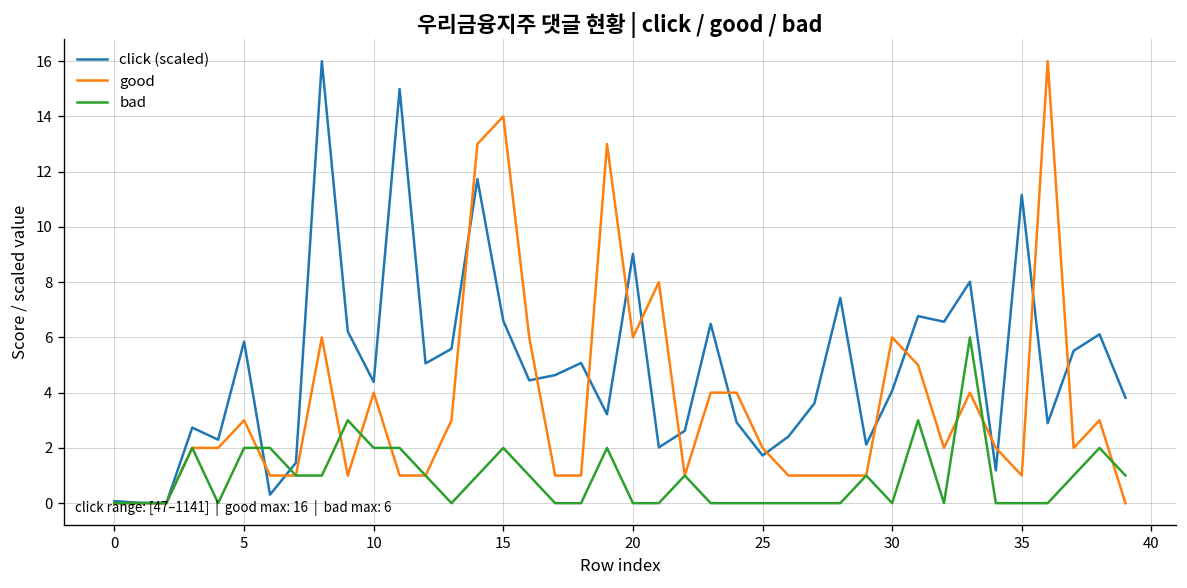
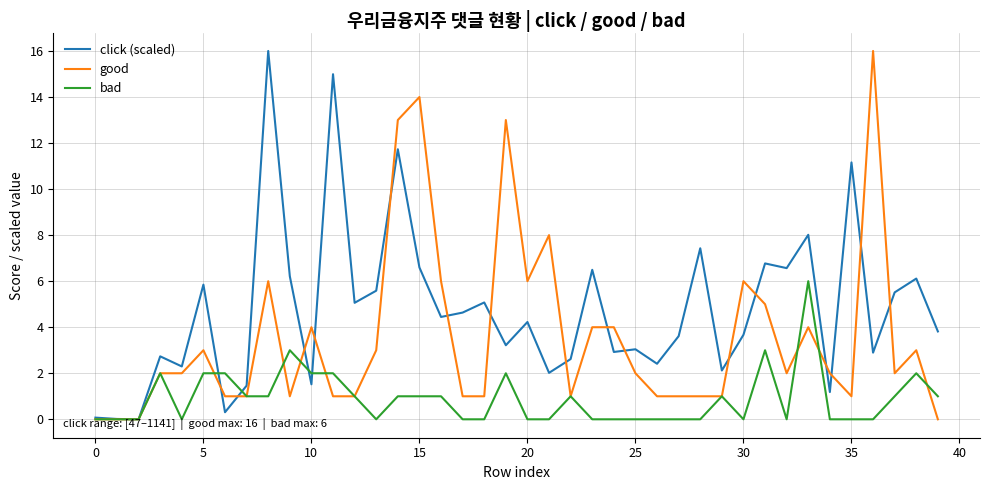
click (scaled), 10: 4.4 -> 1.5
bad, 15: 2 -> 1
click (scaled), 20: 9.0 -> 4.2
click (scaled), 25: 1.7 -> 3.0
click (scaled), 30: 4.1 -> 3.7
